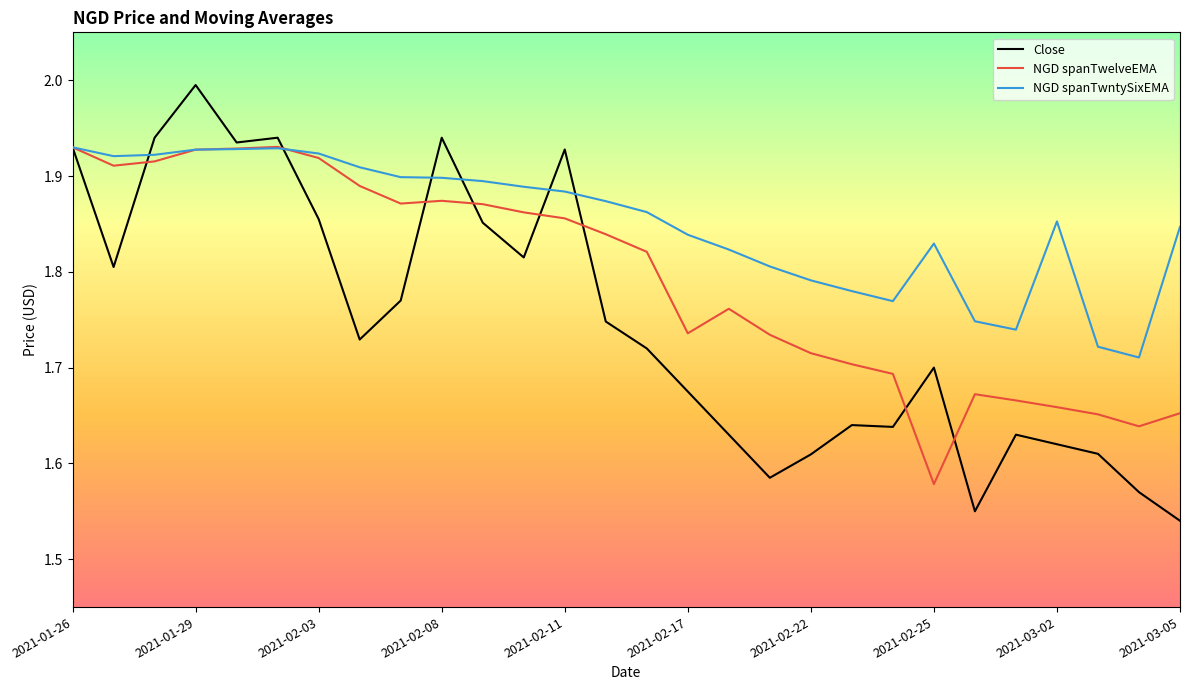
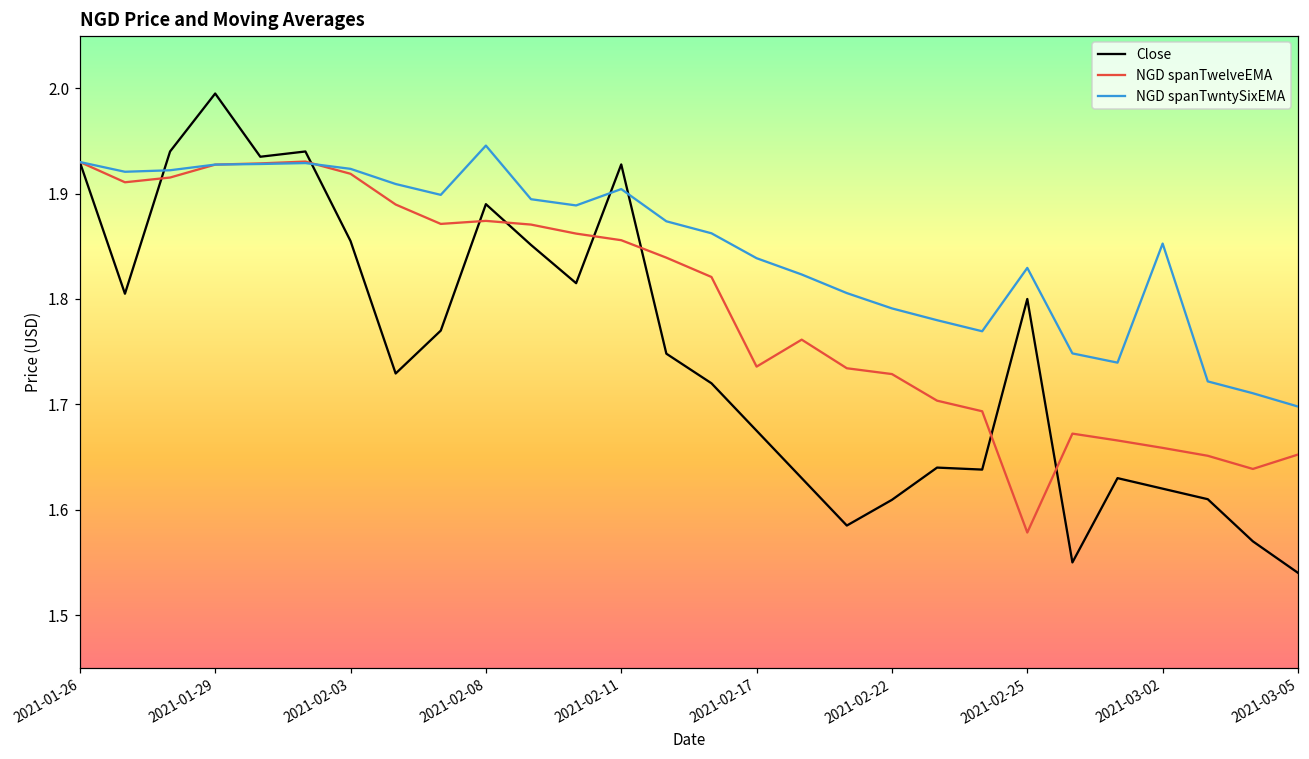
Close, 2021-02-08: 1.94 -> 1.89
NGD spanTwntySixEMA, 2021-02-08: 1.90 -> 1.95
NGD spanTwntySixEMA, 2021-02-11: 1.88 -> 1.90
NGD spanTwelveEMA, 2021-02-22: 1.72 -> 1.73
Close, 2021-02-25: 1.7 -> 1.8
NGD spanTwntySixEMA, 2021-03-05: 1.85 -> 1.70
